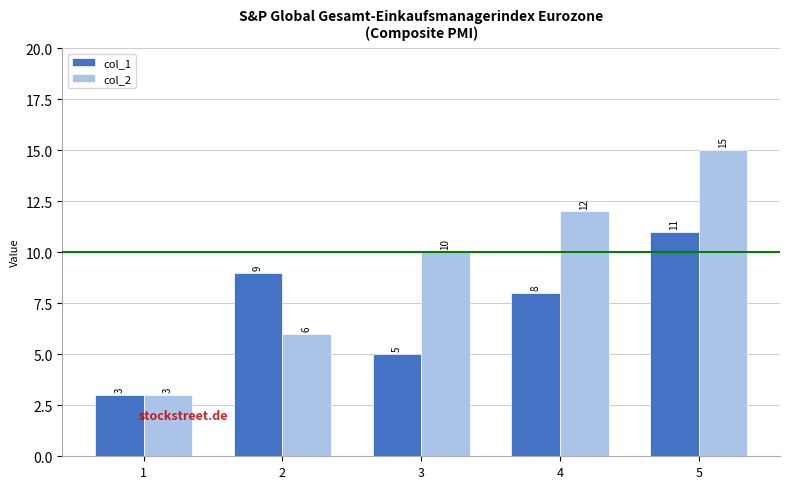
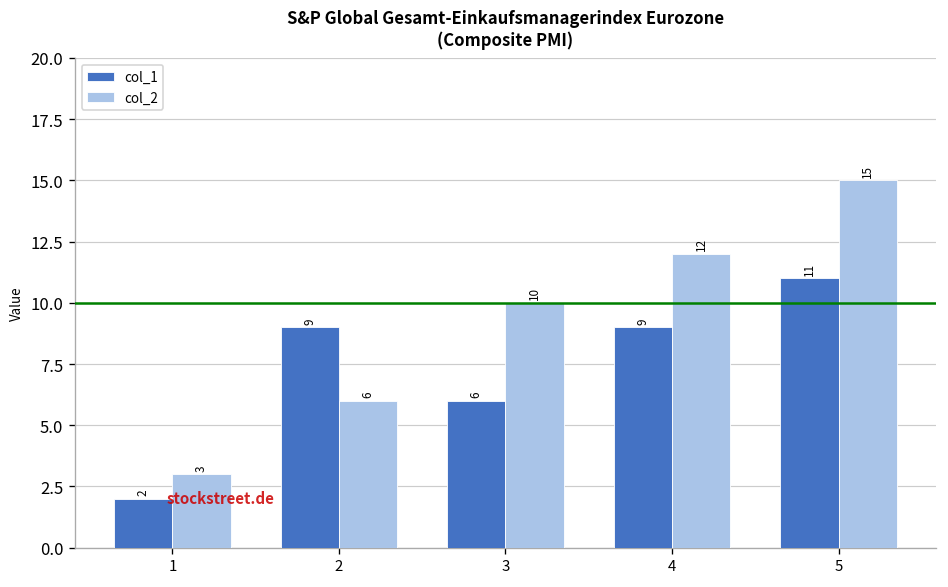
col_1, 1: 3 -> 2
col_1, 3: 5 -> 6
col_1, 4: 8 -> 9
